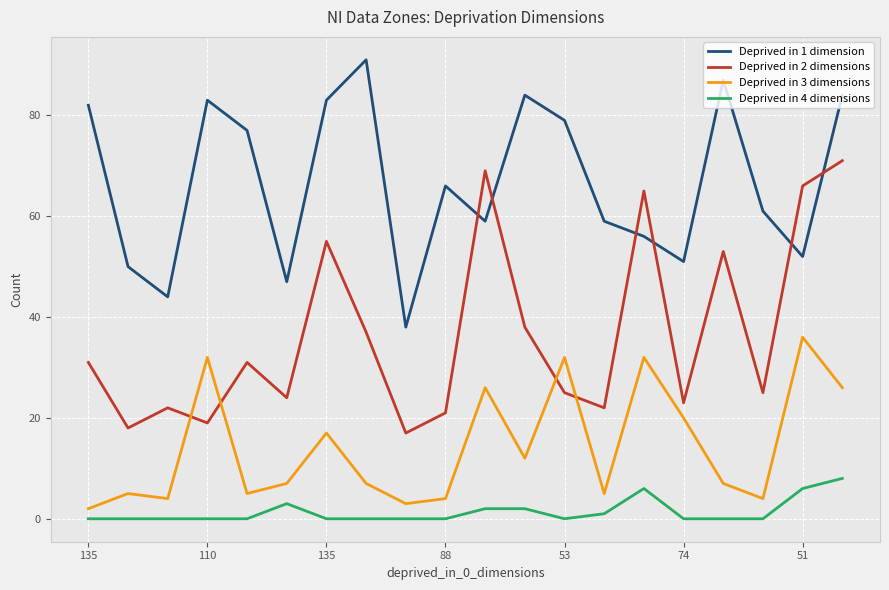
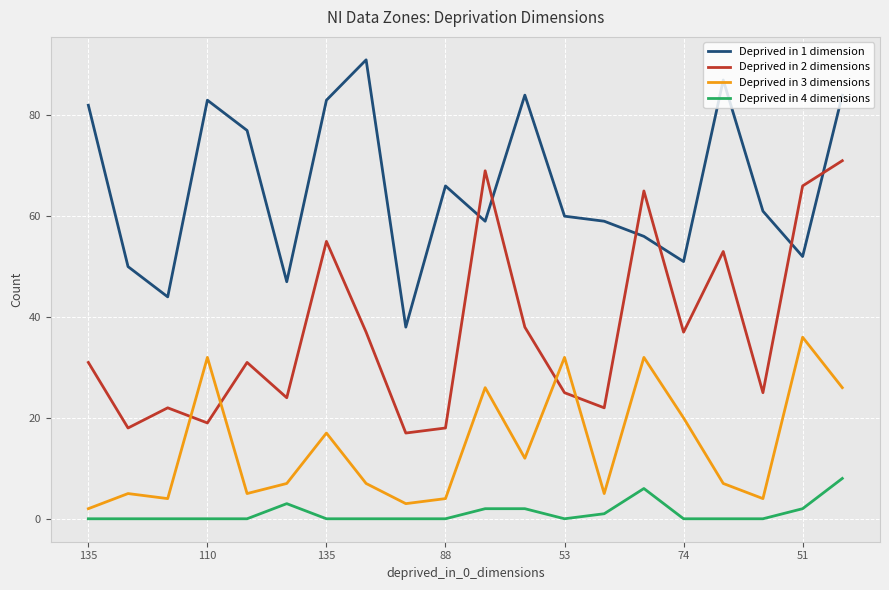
Deprived in 2 dimensions, 88: 21 -> 18
Deprived in 1 dimension, 53: 79 -> 60
Deprived in 2 dimensions, 74: 23 -> 37
Deprived in 4 dimensions, 51: 6 -> 2
